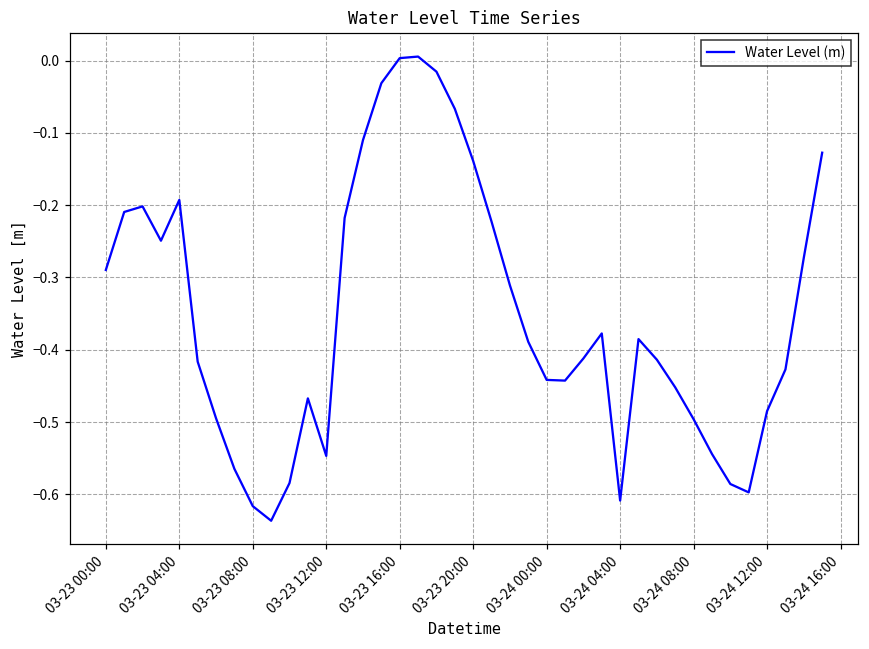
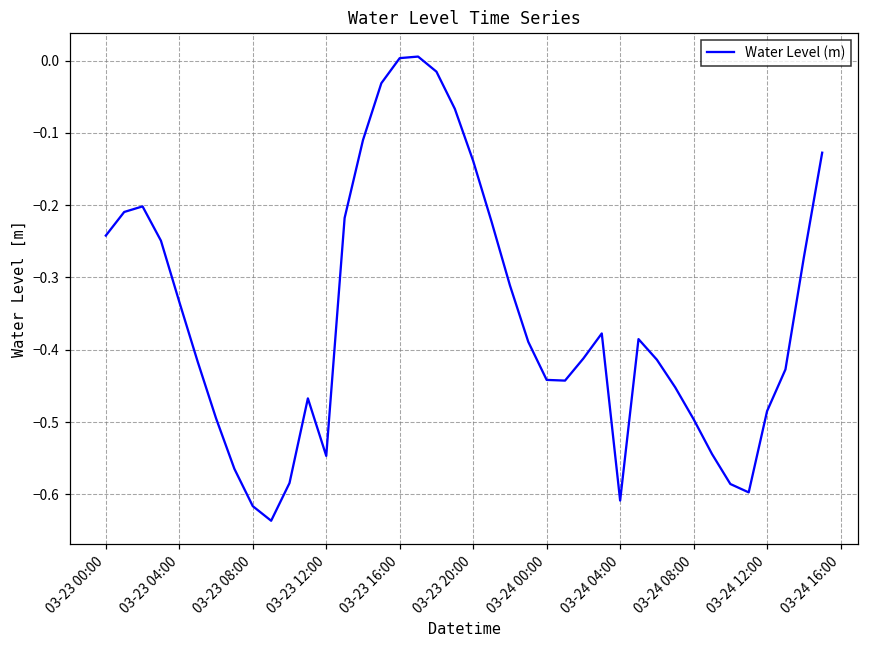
03-23 00:00: -0.29 -> -0.24
03-23 04:00: -0.19 -> -0.33
